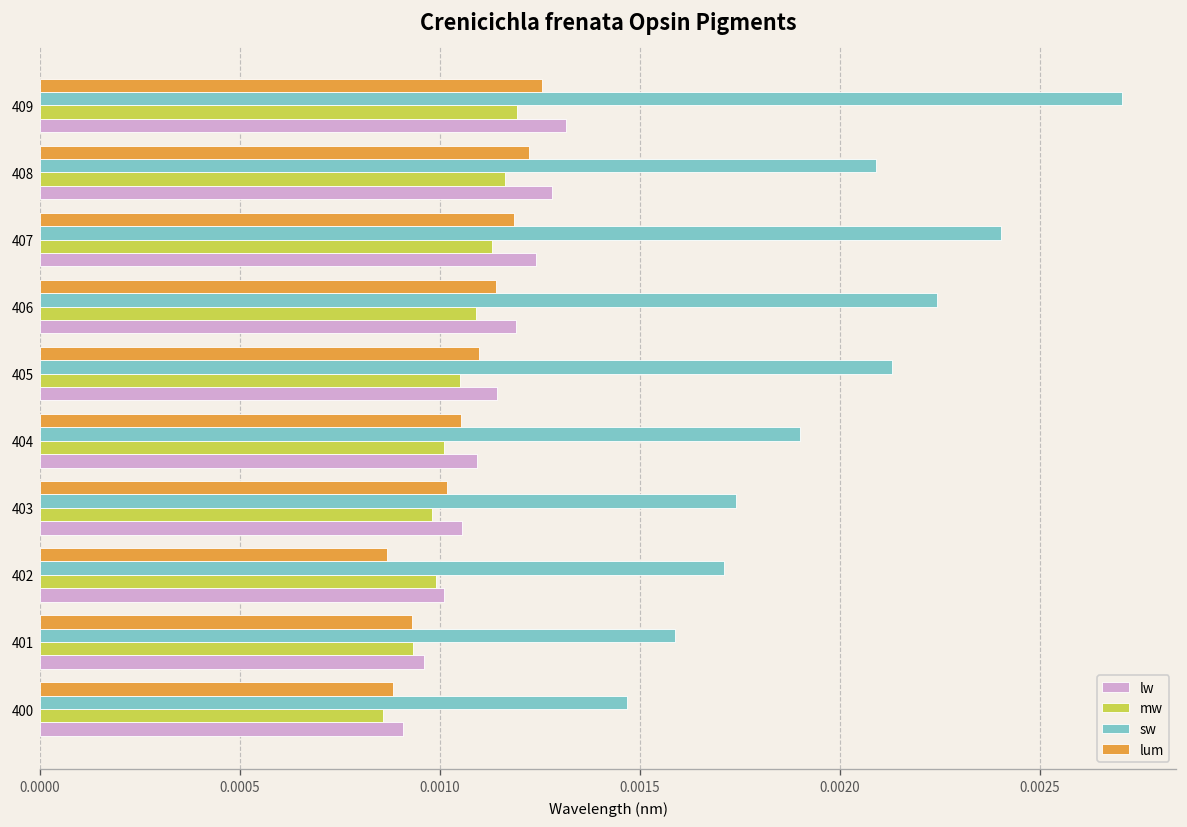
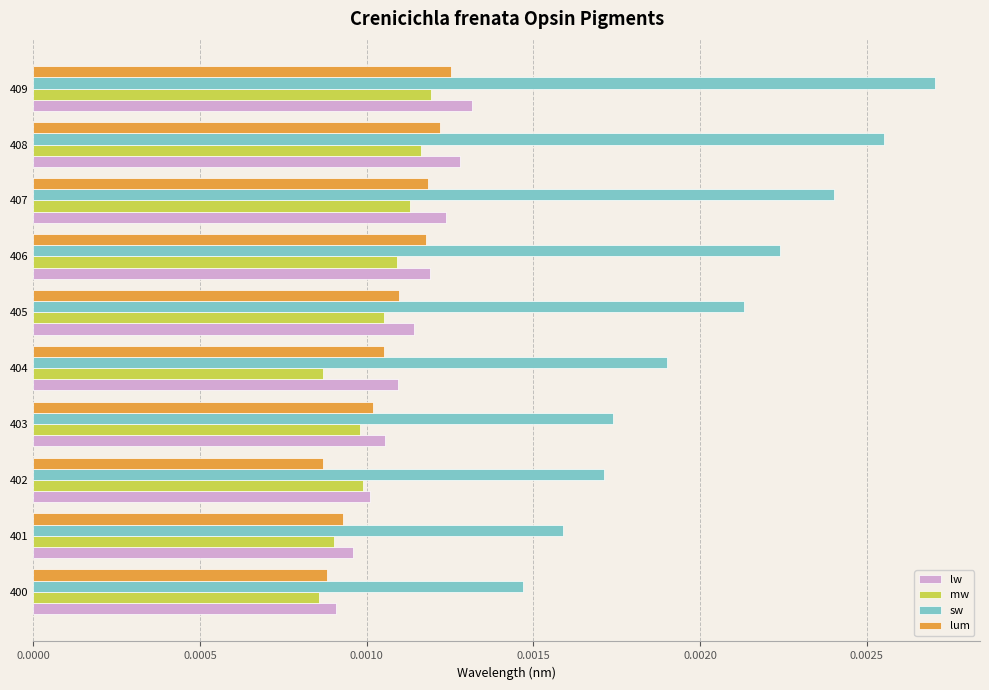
sw, 408: 0.00209 -> 0.00255
lum, 406: 0.00114 -> 0.00118
mw, 404: 0.00101 -> 0.00087
mw, 401: 0.00093 -> 0.00090
